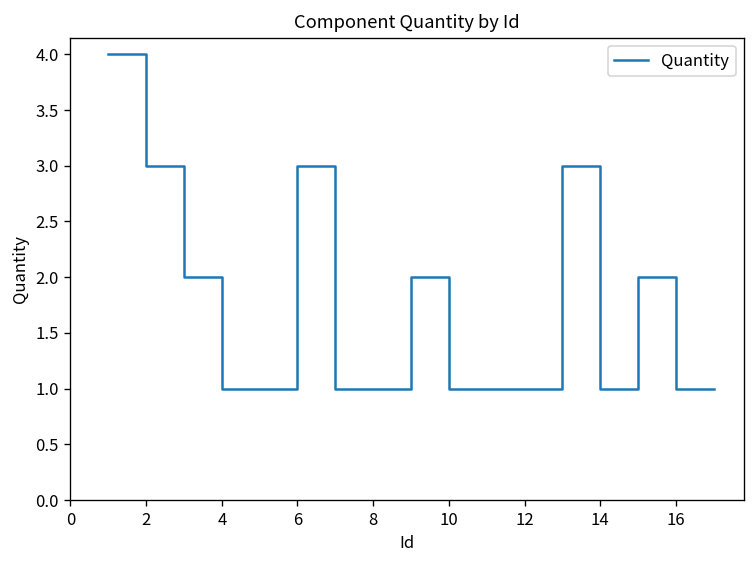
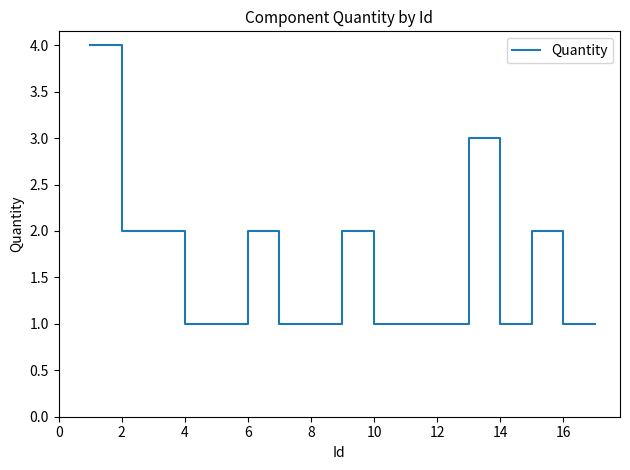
2: 3 -> 2
6: 3 -> 2
